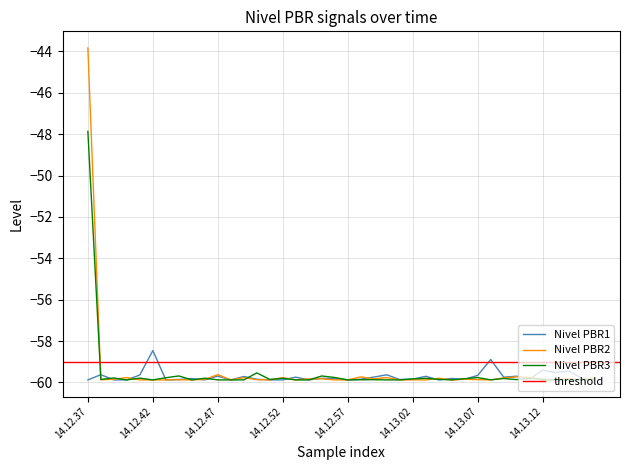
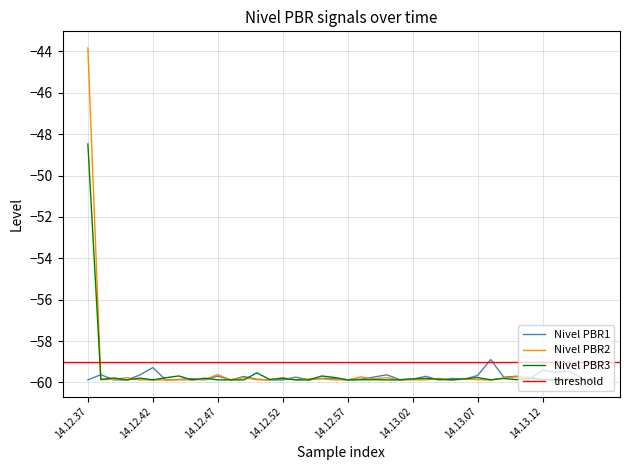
Nivel PBR3, 14.12.37: -47.9 -> -48.5
Nivel PBR1, 14.12.42: -58.5 -> -59.3
